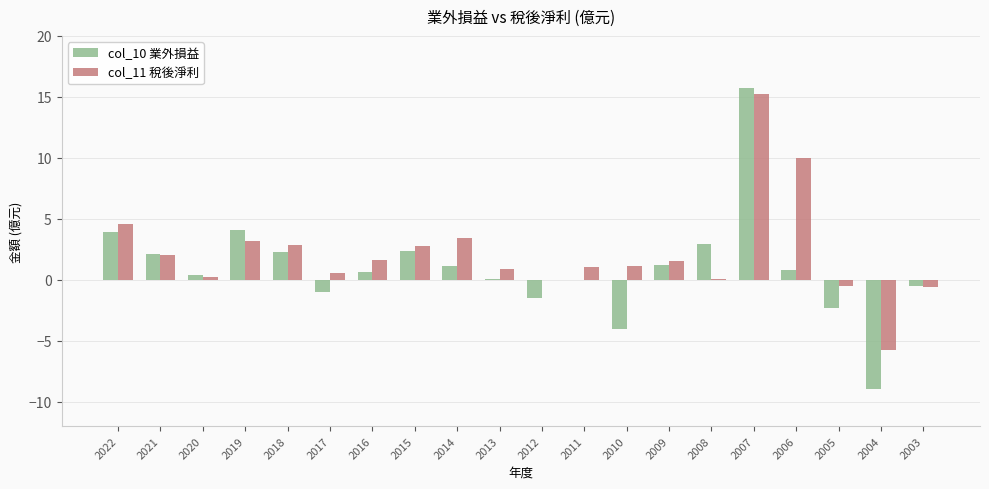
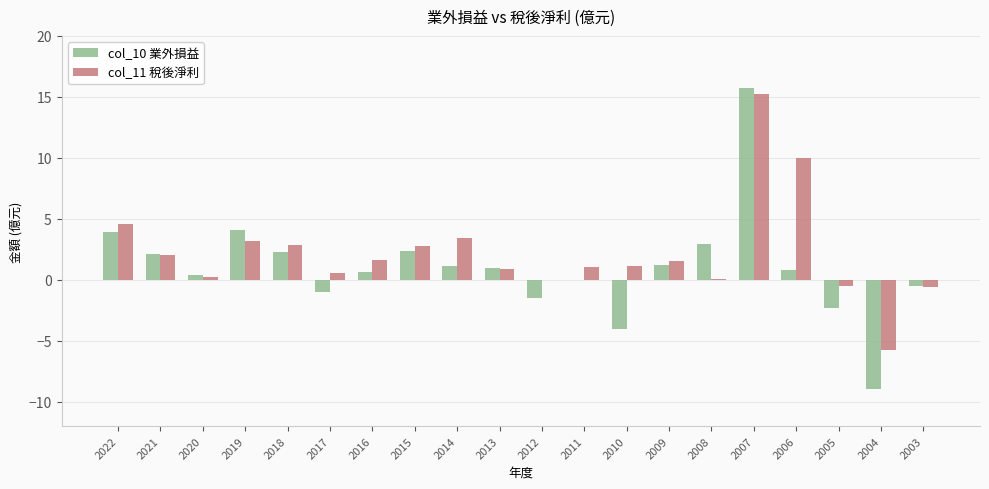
col_10 業外損益, 2013: 0.1 -> 0.9
